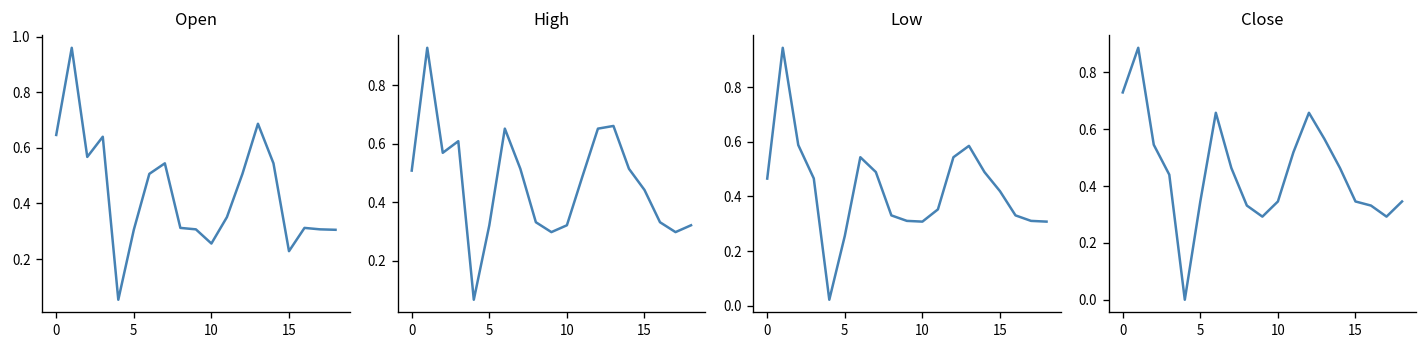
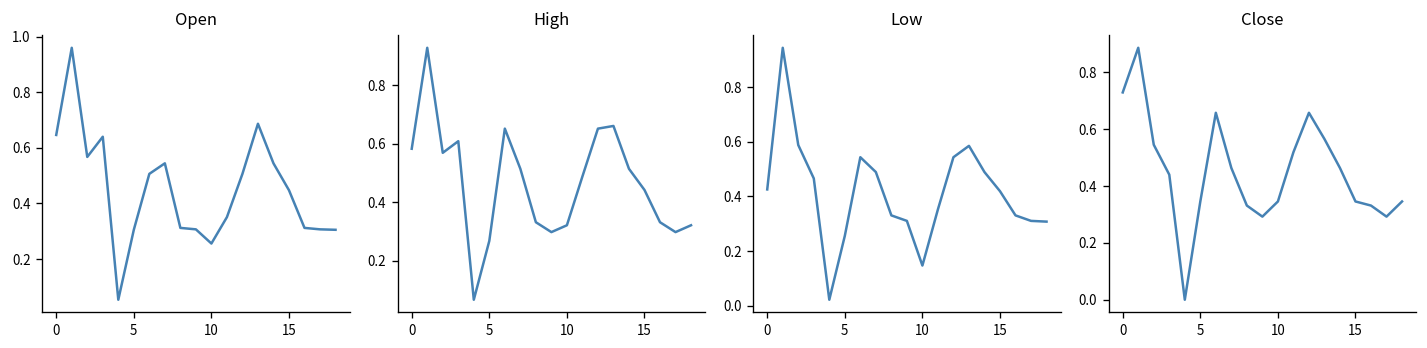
Open, 15: 0.23 -> 0.45
High, 0: 0.51 -> 0.58
High, 5: 0.32 -> 0.27
Low, 0: 0.47 -> 0.43
Low, 10: 0.31 -> 0.15
